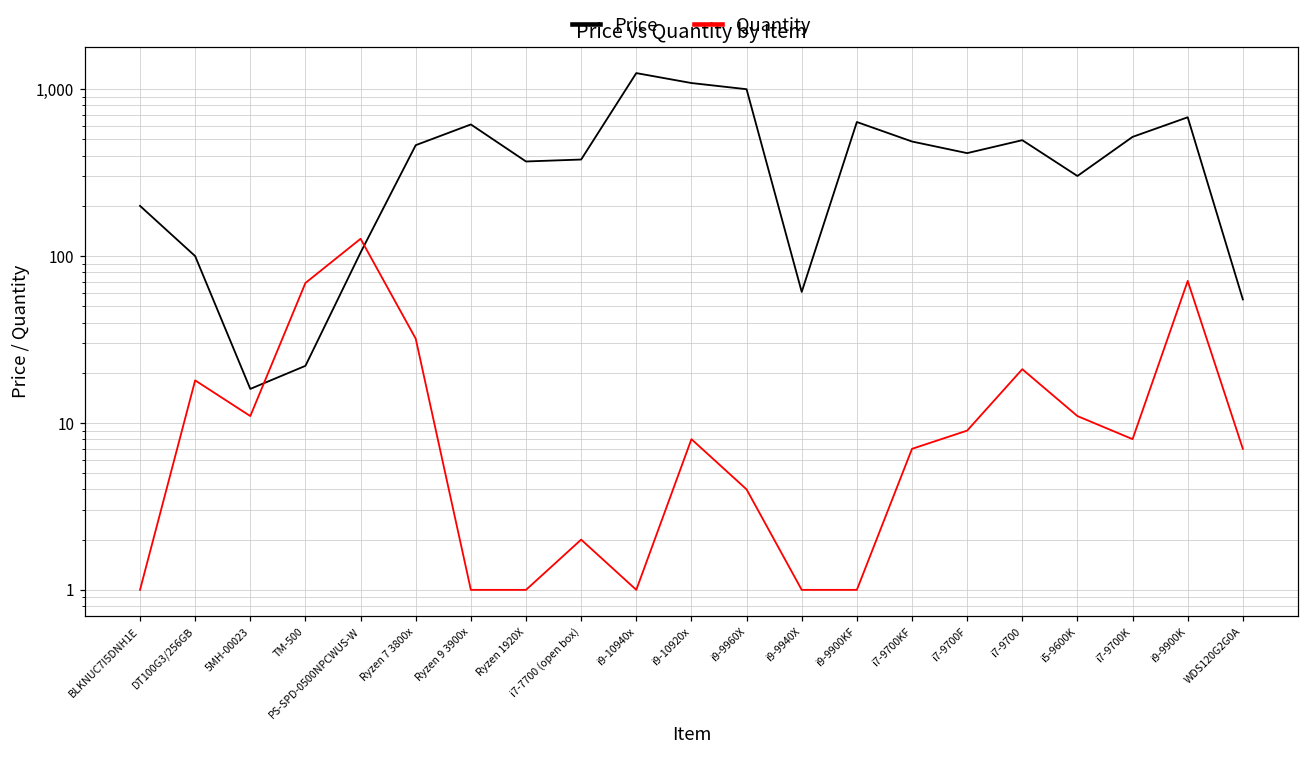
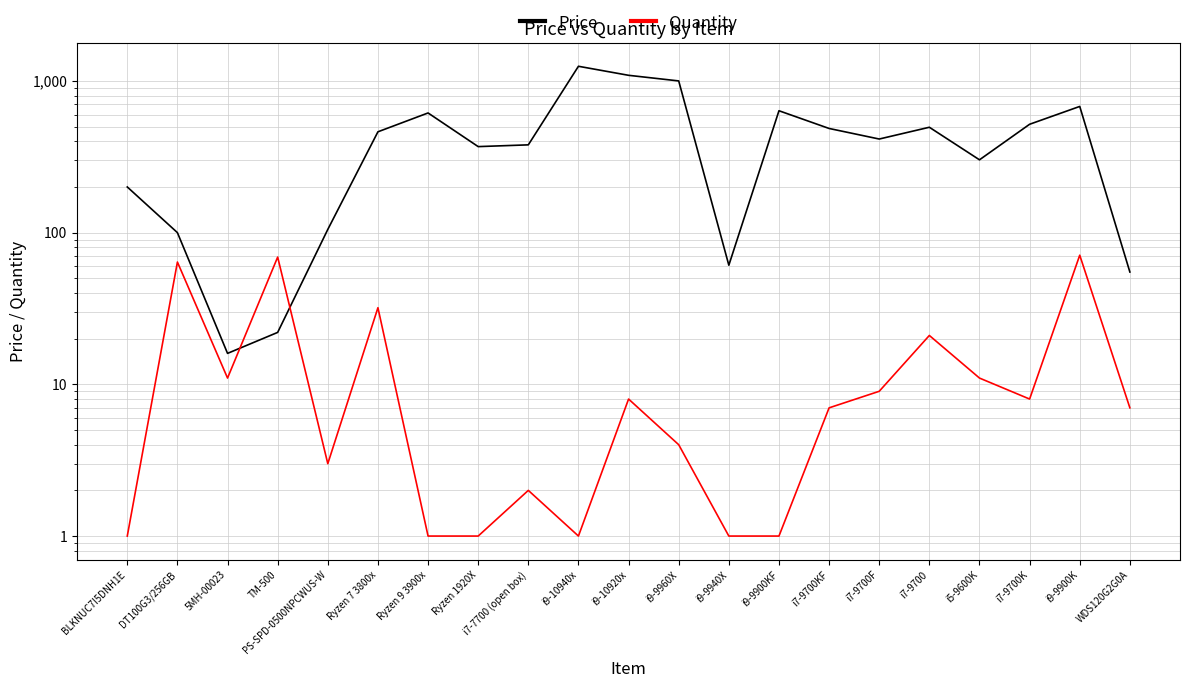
Quantity, DT100G3/256GB: 18 -> 64
Quantity, PS-SPD-0500NPCWUS-W: 130 -> 3
